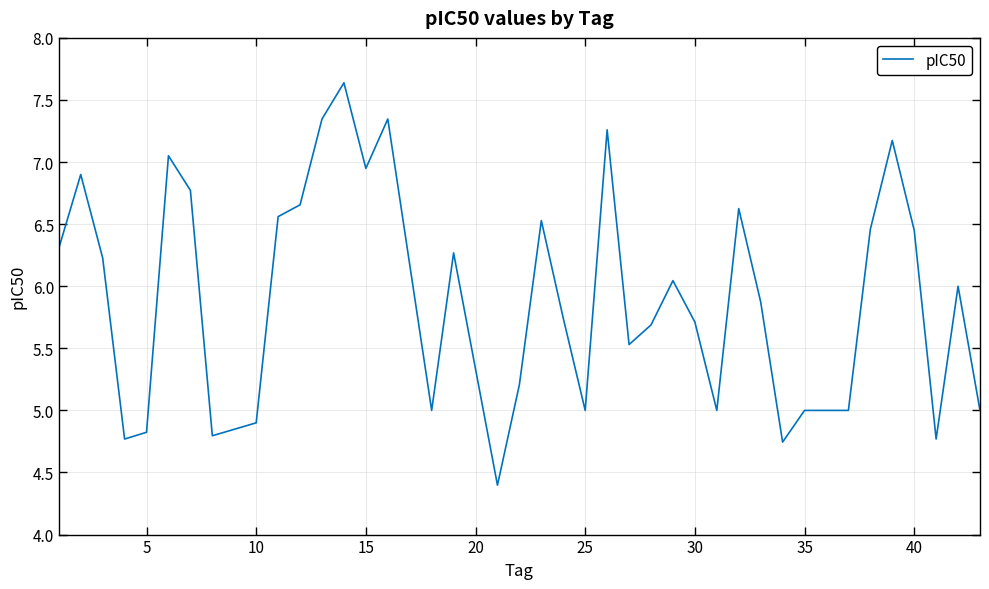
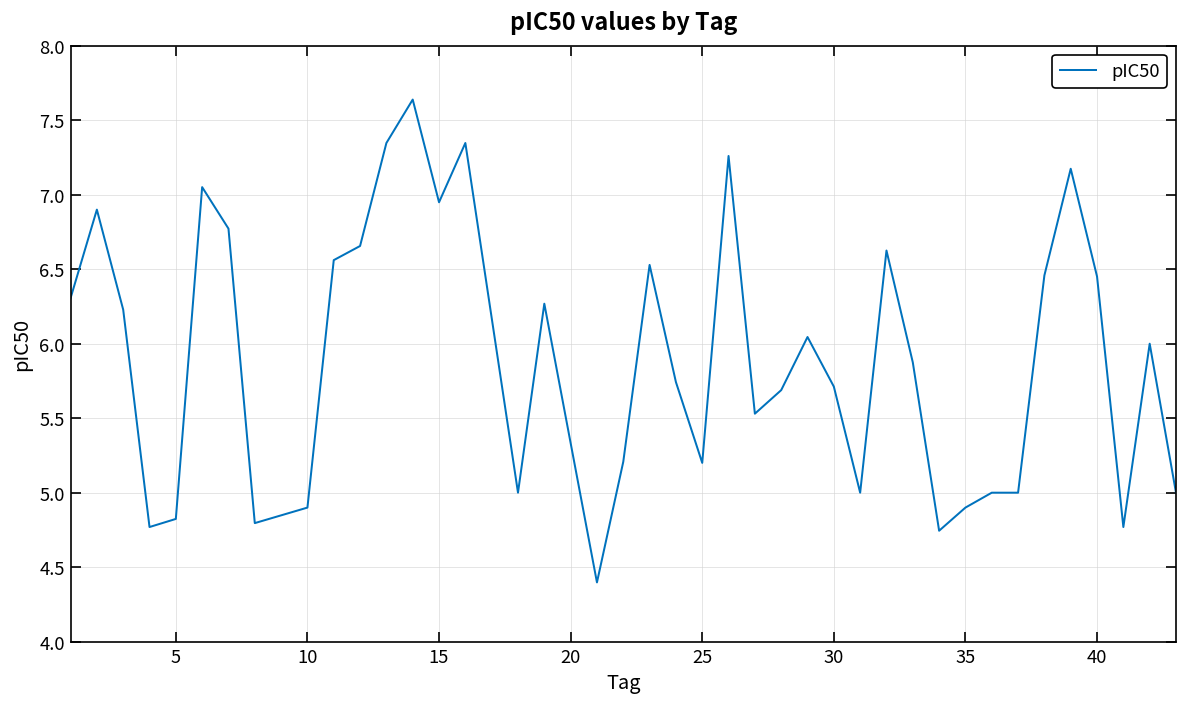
25: 5.0 -> 5.2
35: 5.0 -> 4.9
